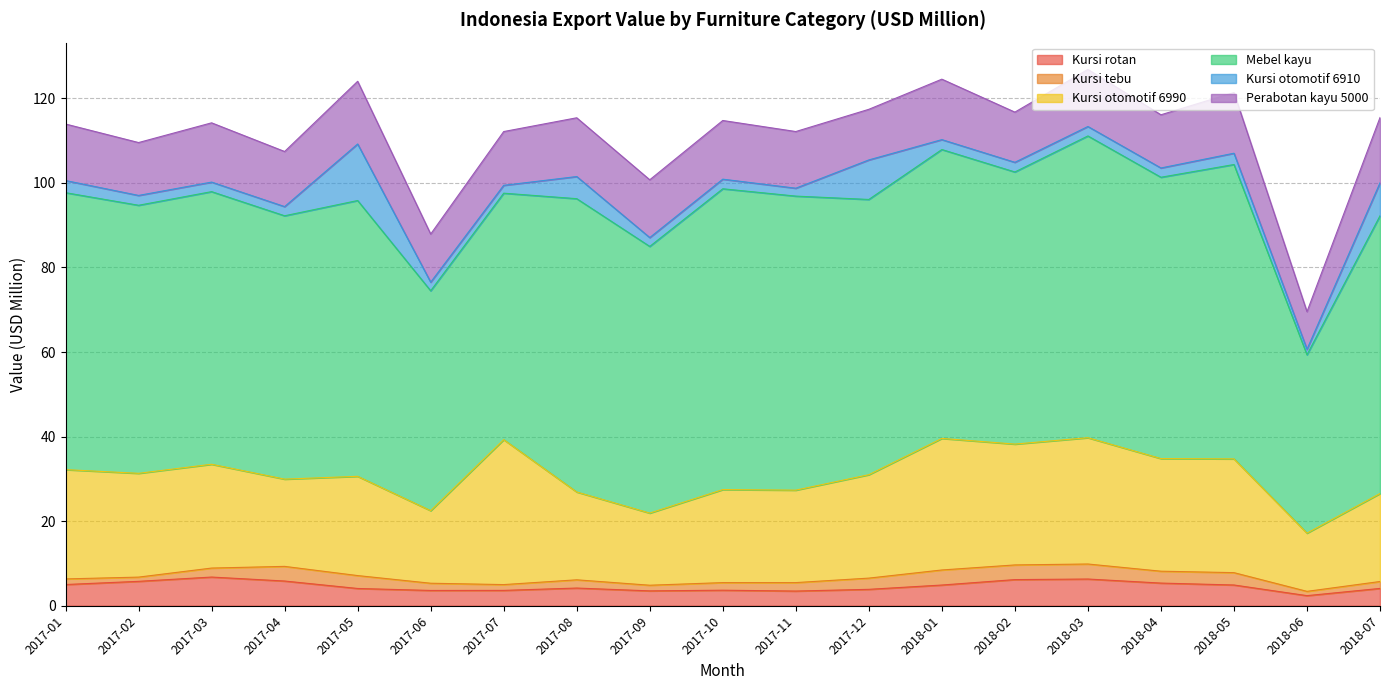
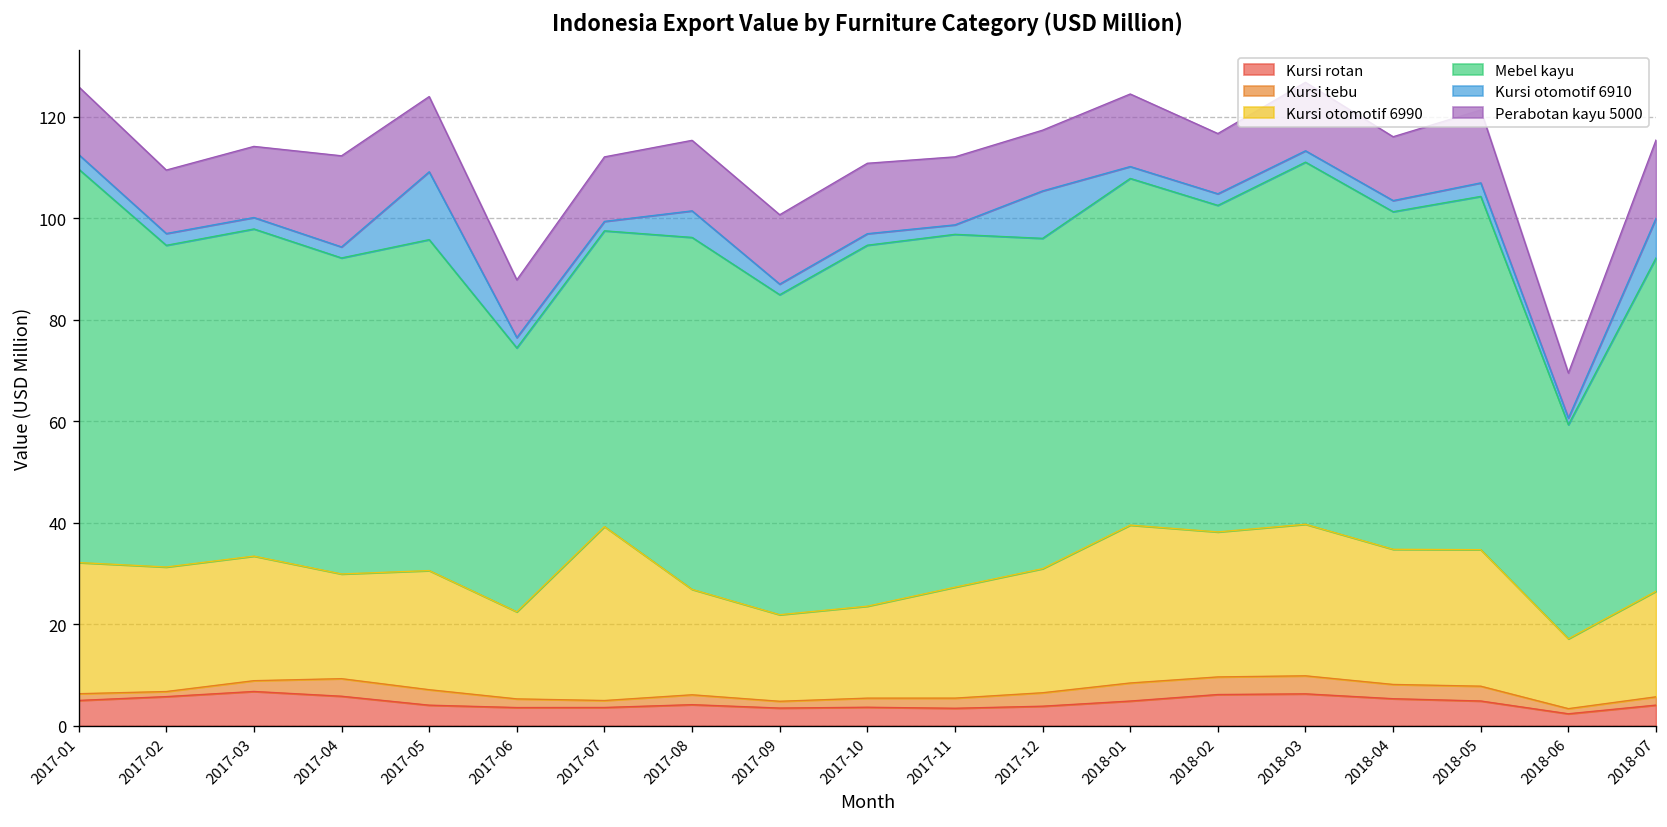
Mebel kayu, 2017-01: 65 -> 78
Perabotan kayu 5000, 2017-04: 13 -> 18
Kursi otomotif 6990, 2017-10: 22 -> 18
